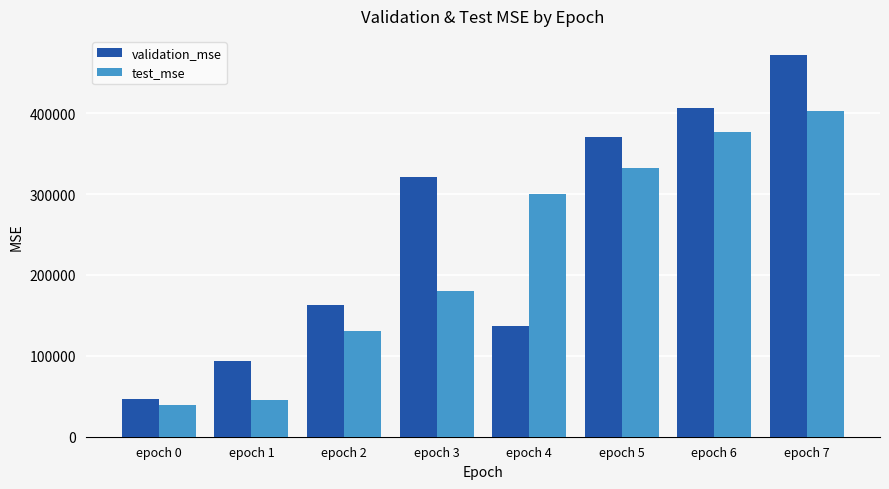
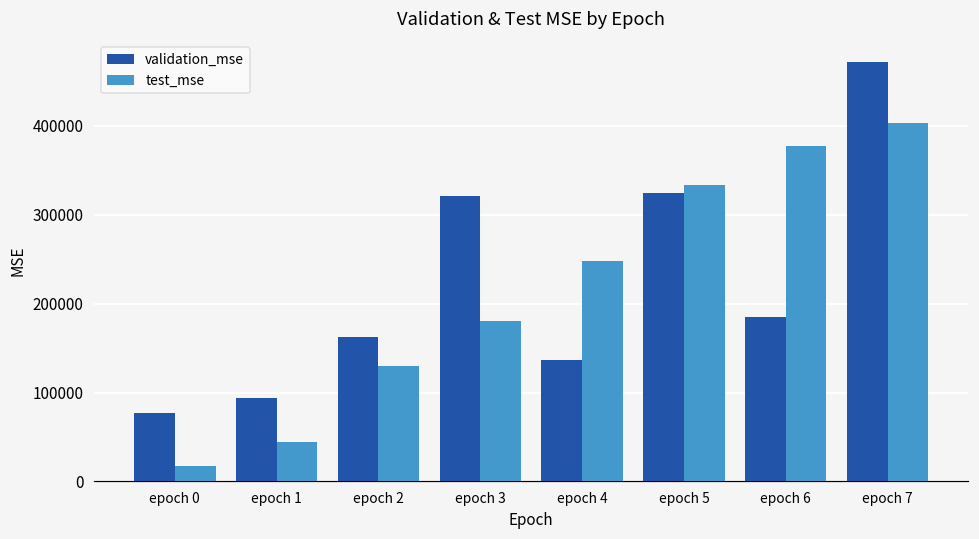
validation_mse, epoch 0: 50000 -> 80000
test_mse, epoch 0: 40000 -> 20000
test_mse, epoch 4: 300000 -> 250000
validation_mse, epoch 5: 370000 -> 320000
validation_mse, epoch 6: 410000 -> 190000
